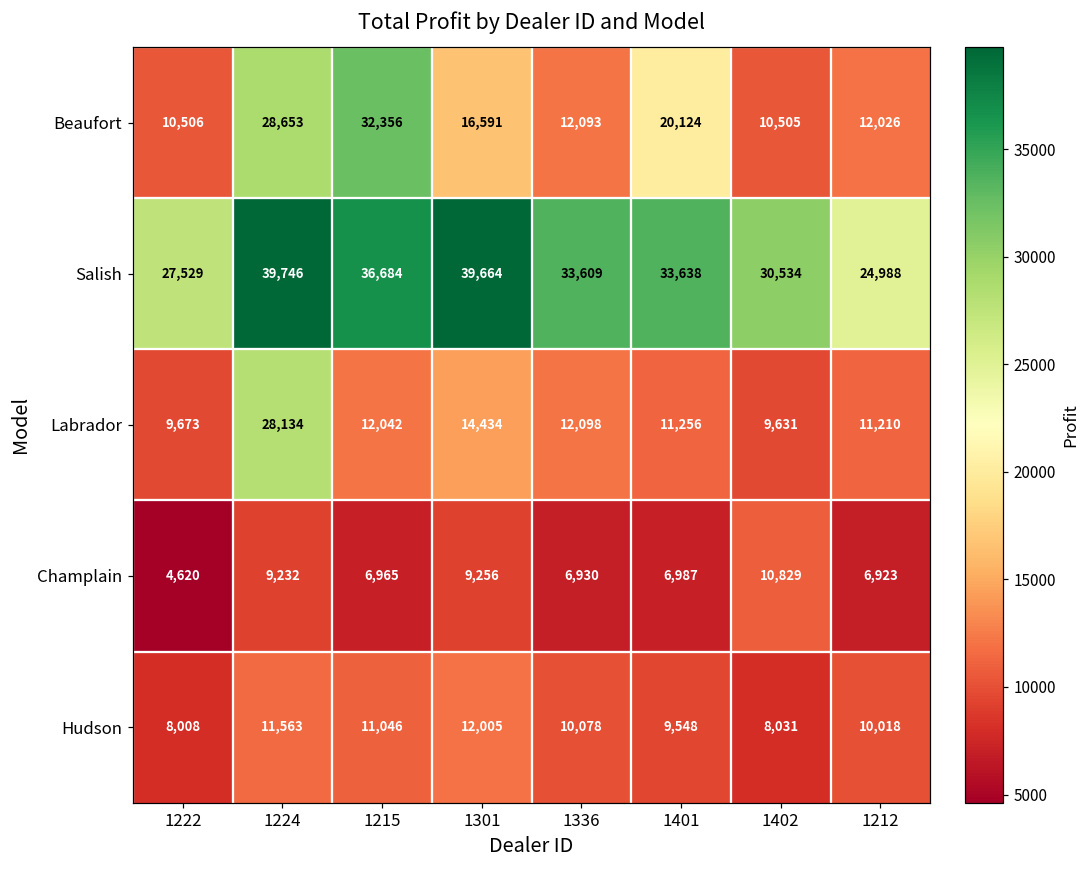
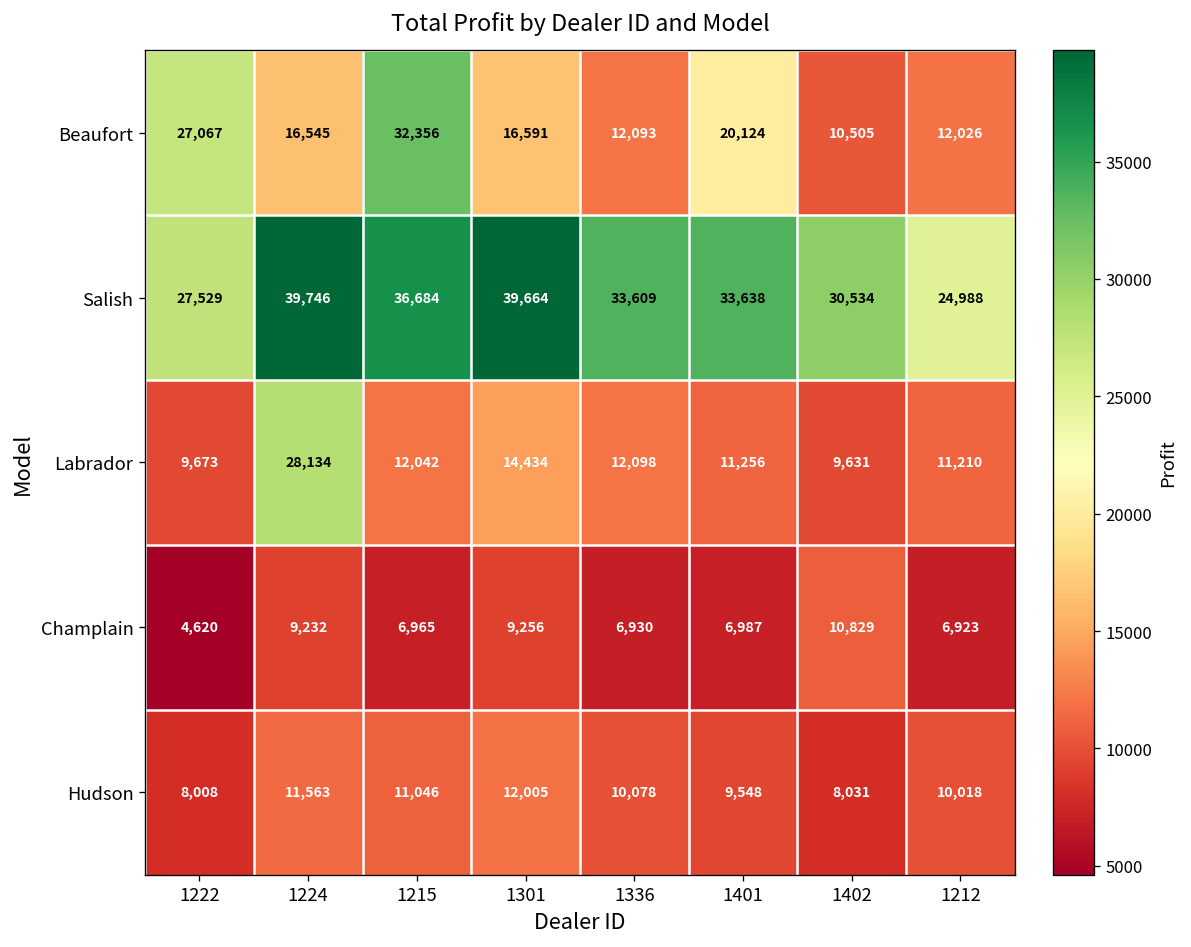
Beaufort, 1222: 10,506 -> 27,067
Beaufort, 1224: 28,653 -> 16,545
